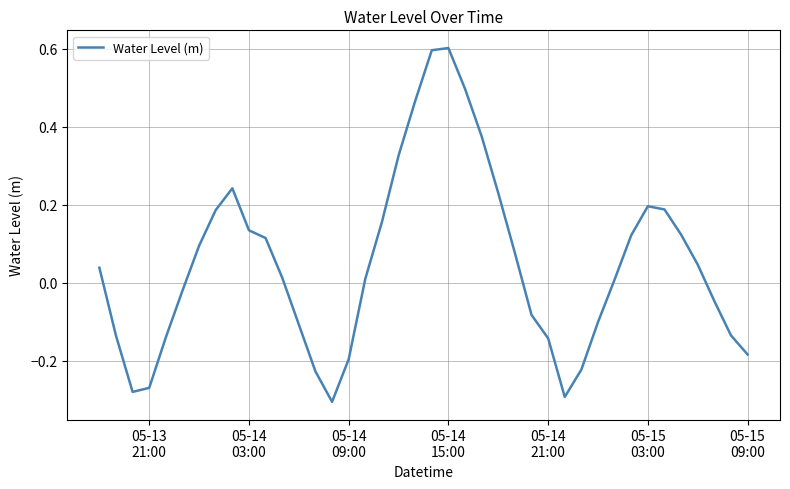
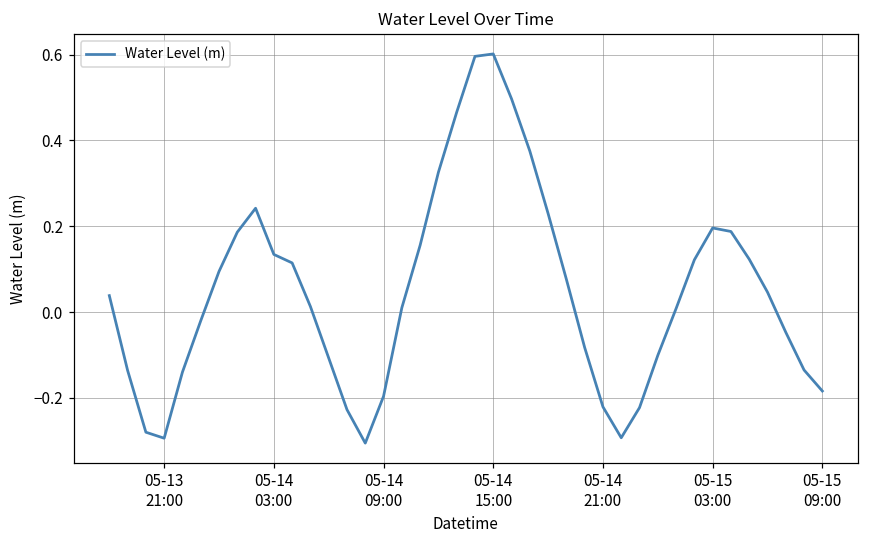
05-13 21:00: -0.27 -> -0.29
05-14 21:00: -0.14 -> -0.22
